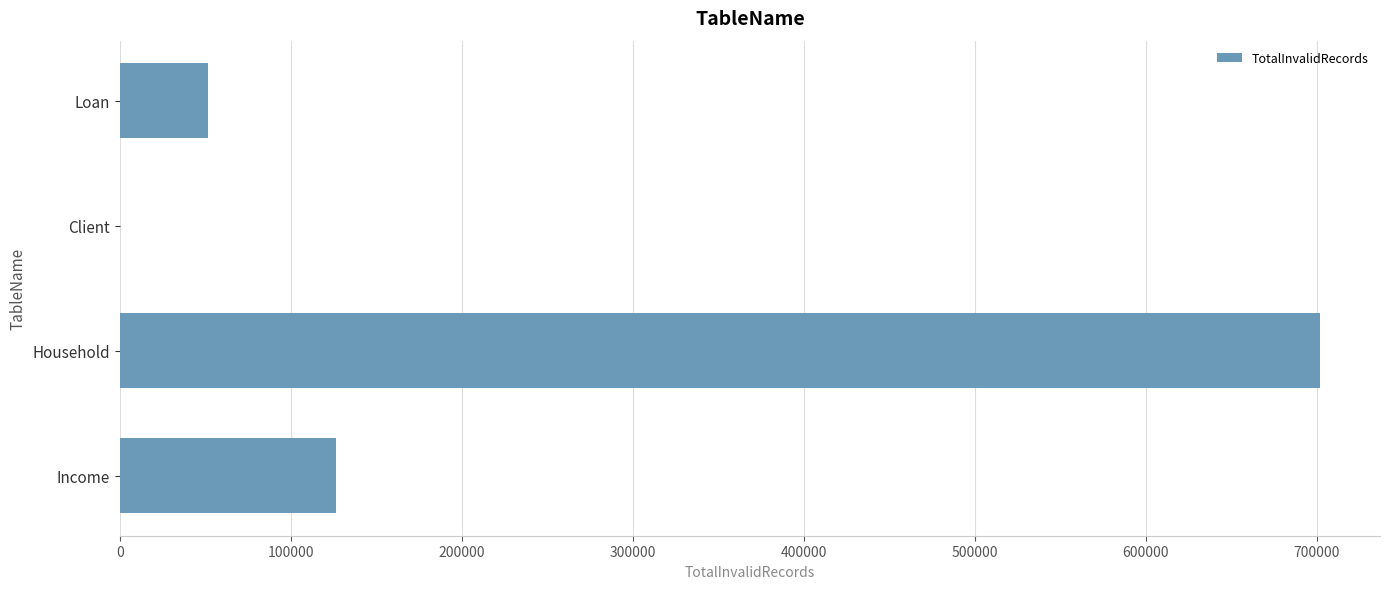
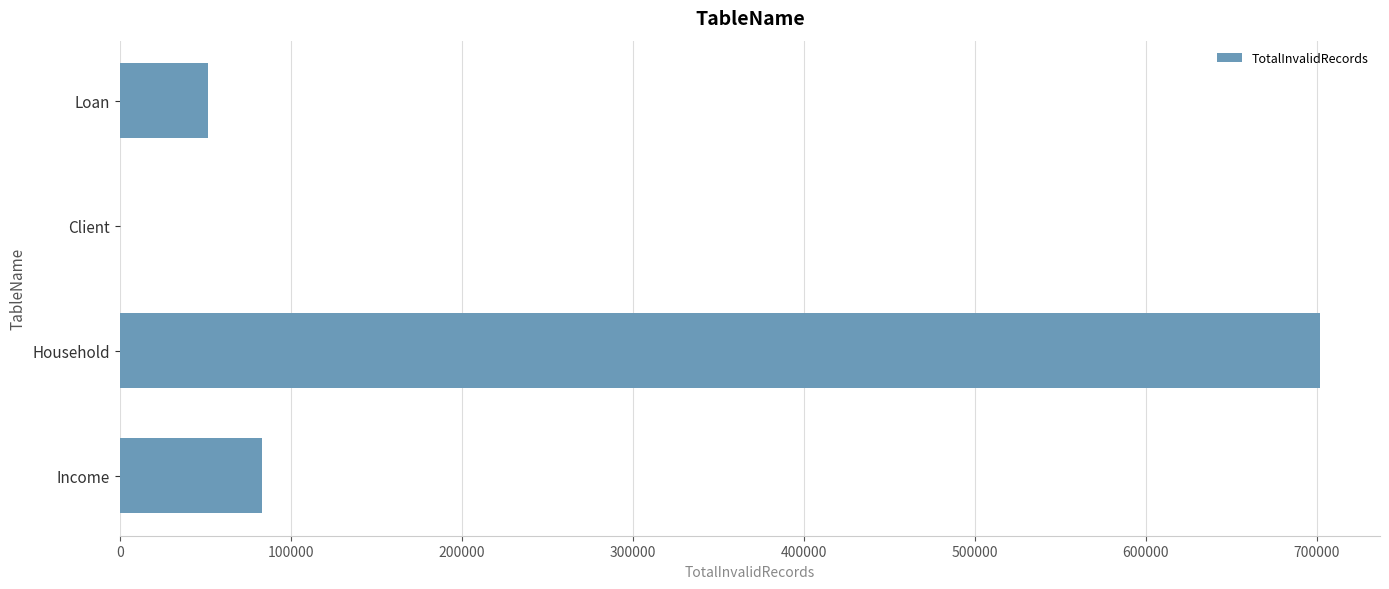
Income: 126000 -> 83000
